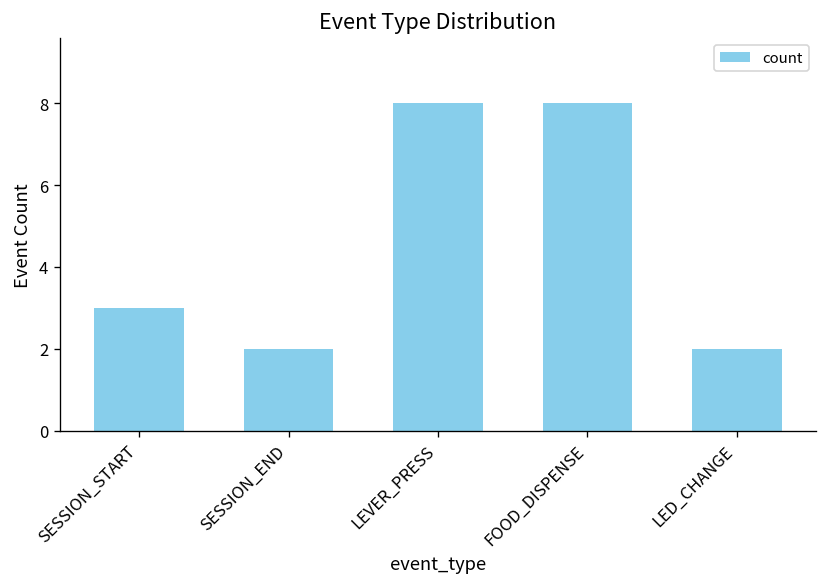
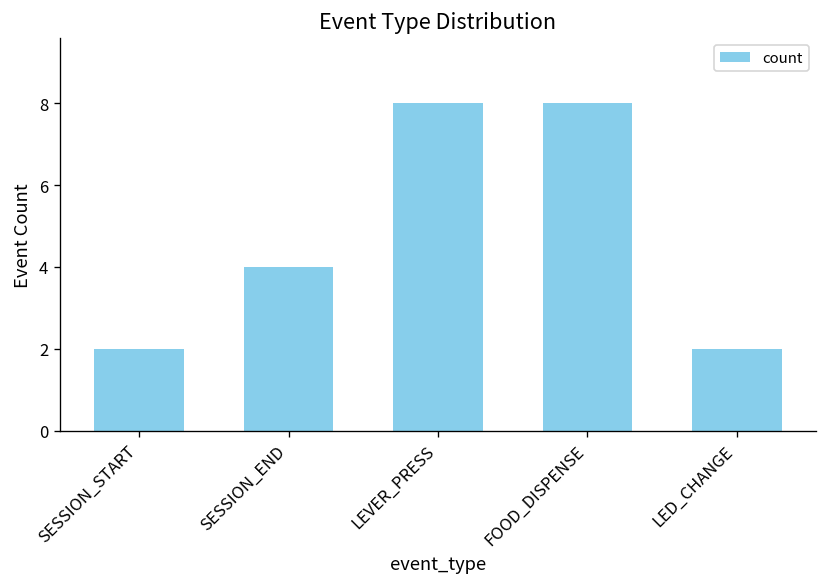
SESSION_START: 3 -> 2
SESSION_END: 2 -> 4
